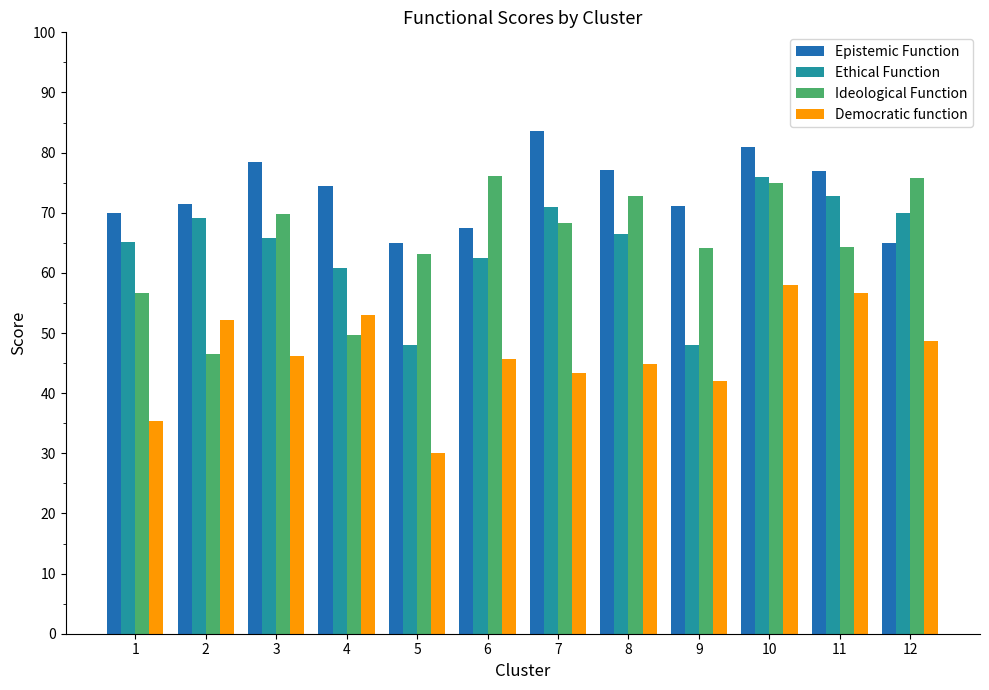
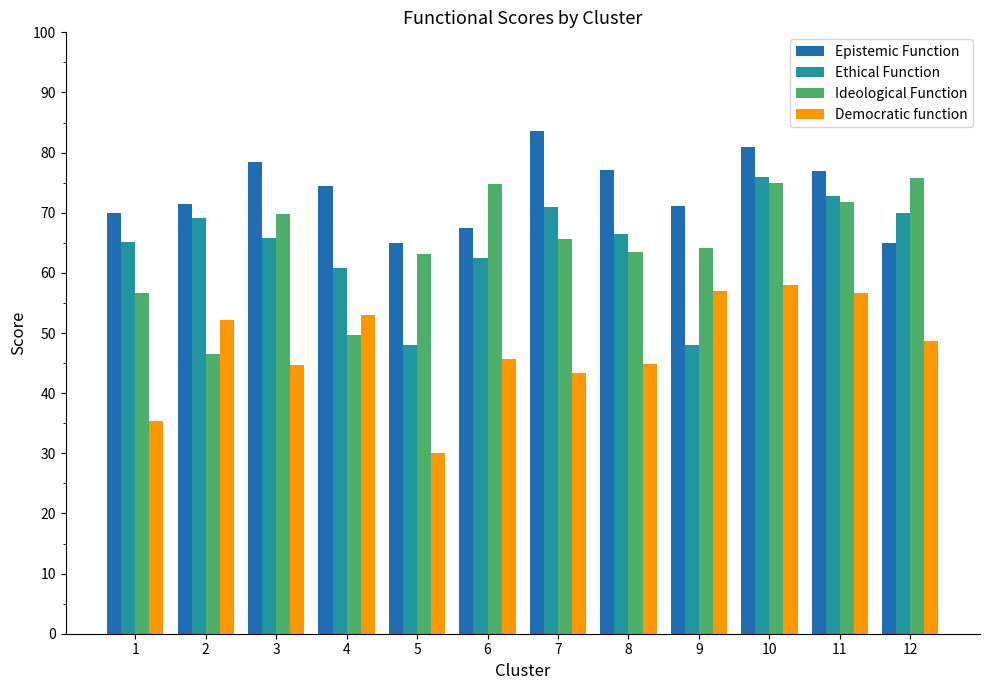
Democratic function, 3: 46 -> 45
Ideological Function, 6: 76 -> 75
Ideological Function, 7: 68 -> 66
Ideological Function, 8: 73 -> 63
Democratic function, 9: 42 -> 57
Ideological Function, 11: 64 -> 72
